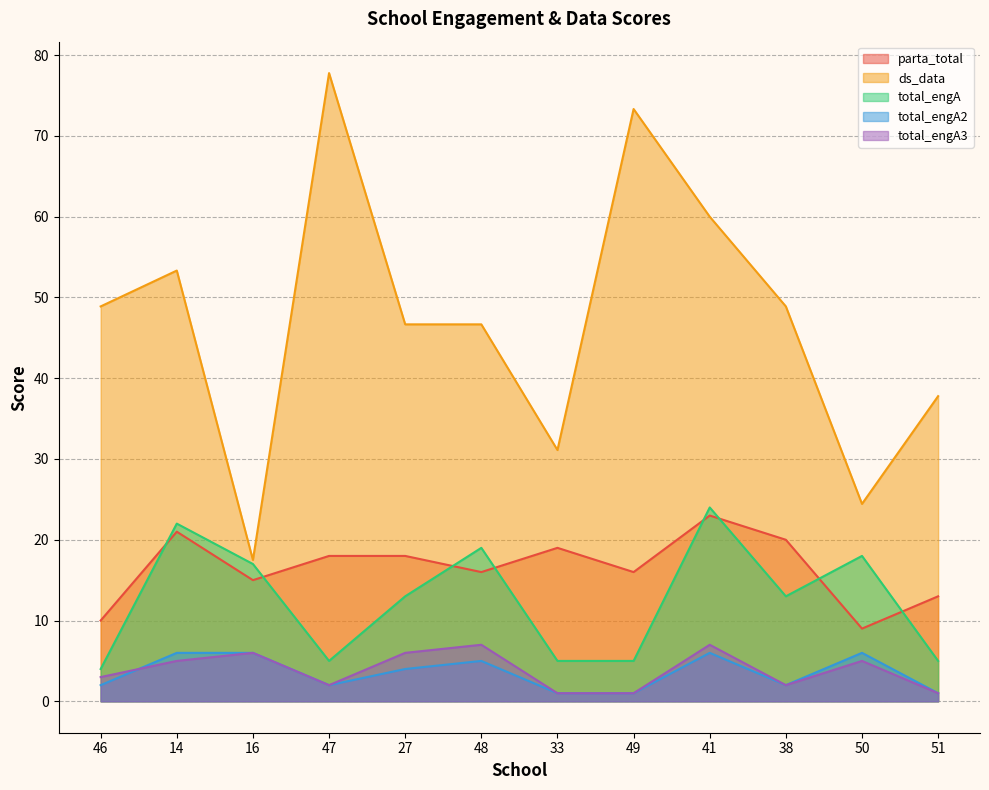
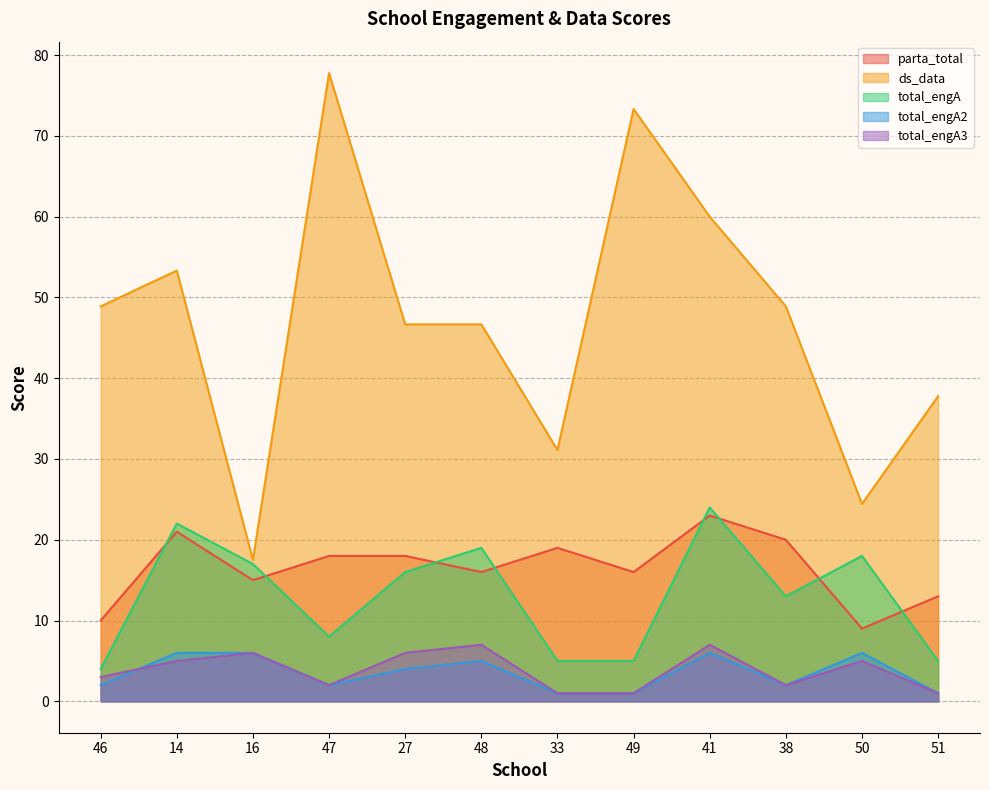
total_engA, 47: 5 -> 8
total_engA, 27: 13 -> 16
